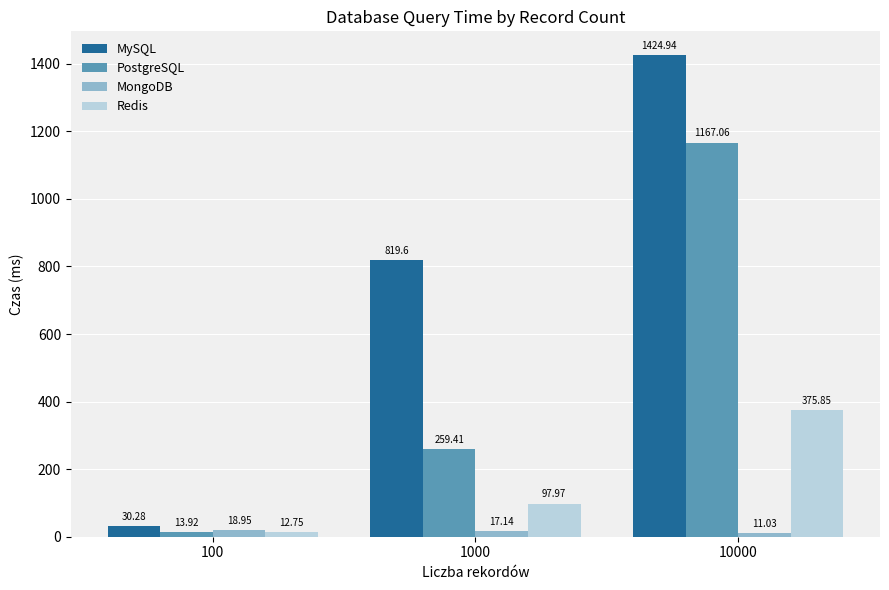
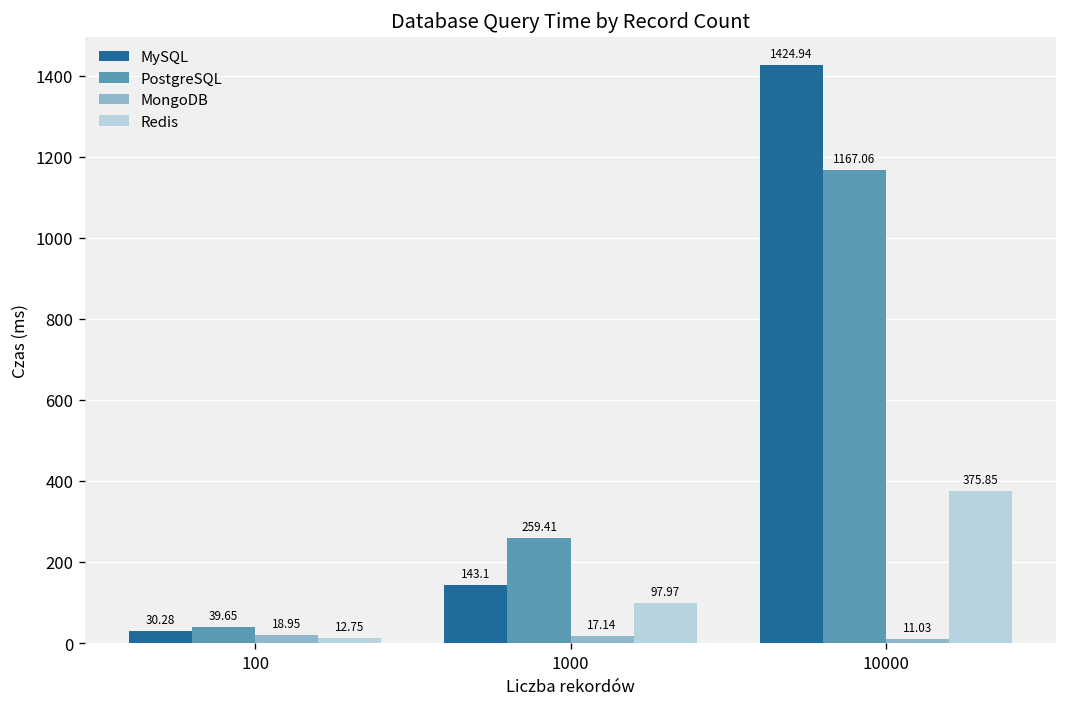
PostgreSQL, 100: 13.92 -> 39.65
MySQL, 1000: 819.6 -> 143.1
